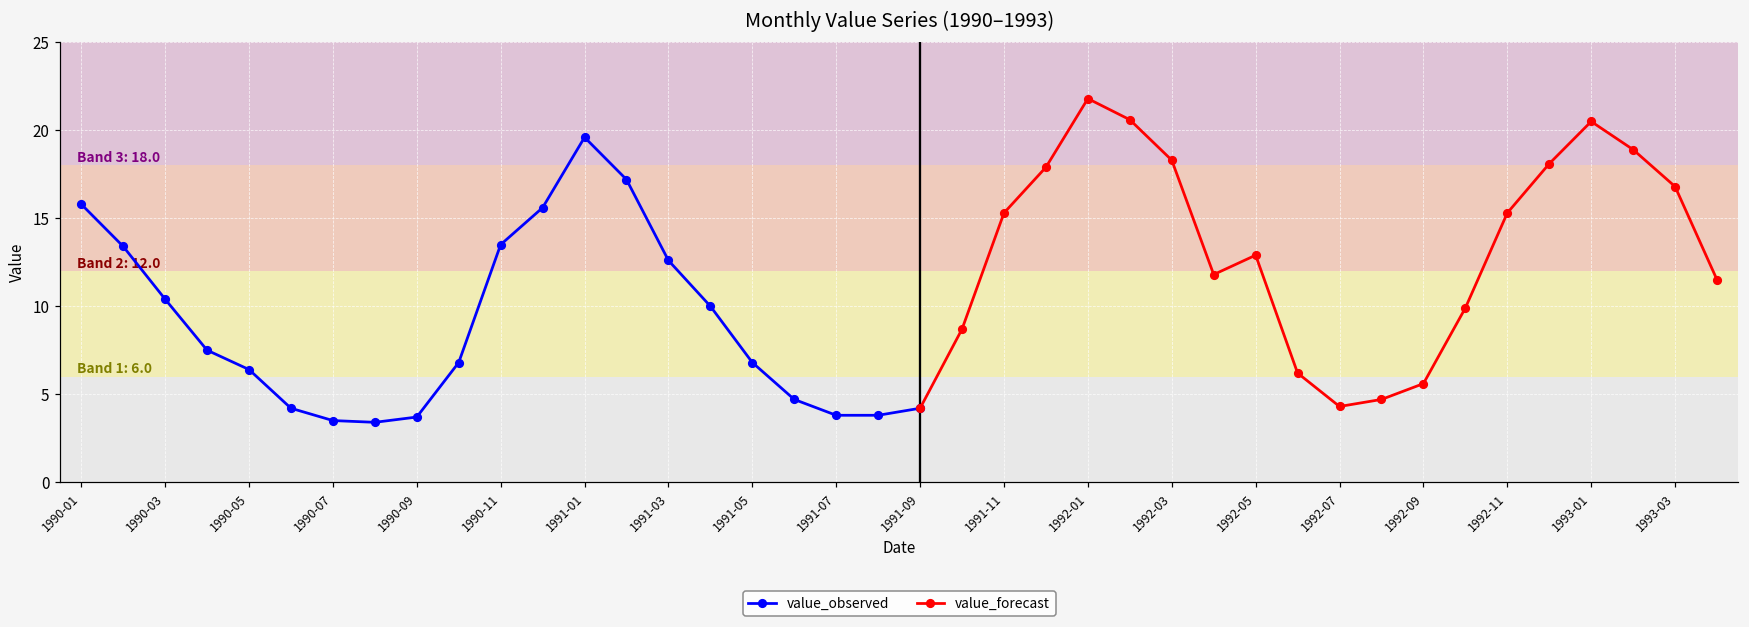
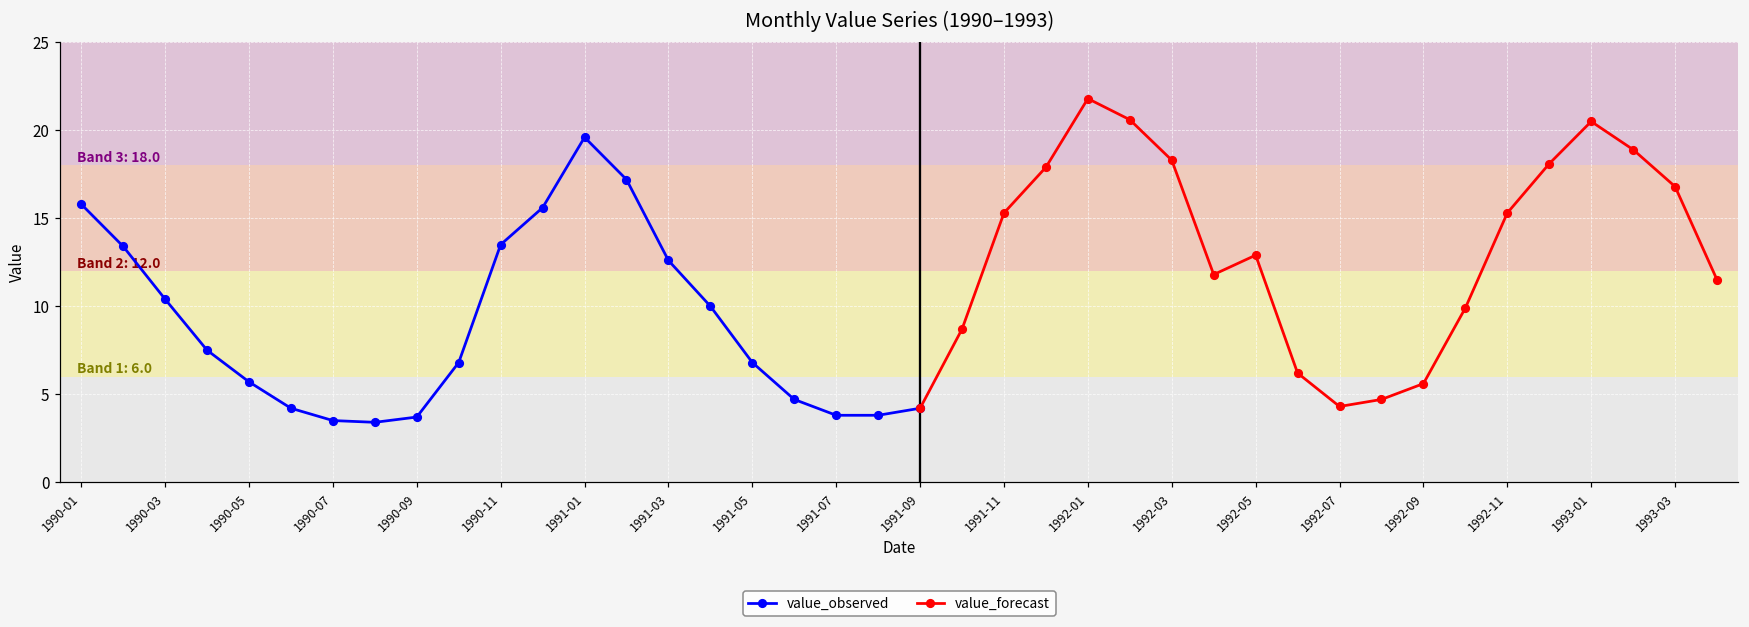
value_observed, 1990-05: 6.4 -> 5.7
